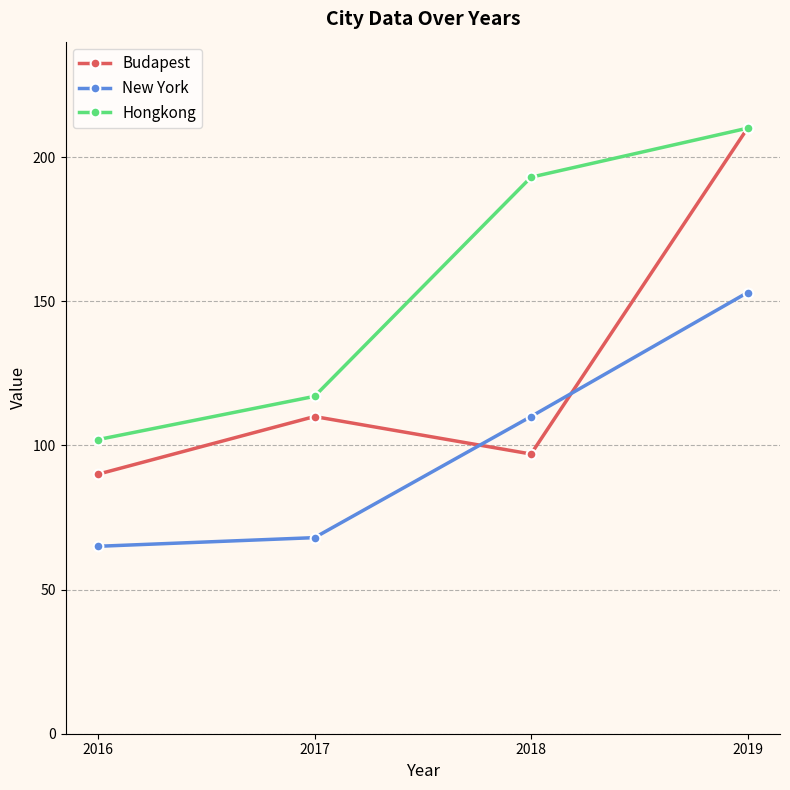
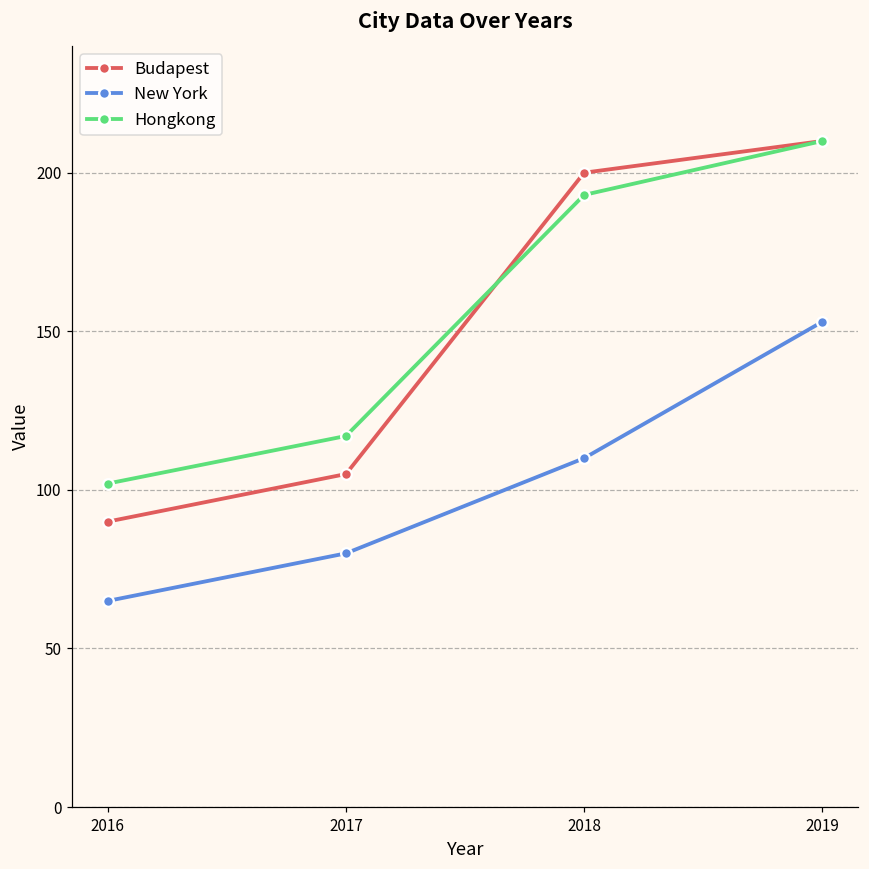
Budapest, 2017: 110 -> 105
New York, 2017: 68 -> 80
Budapest, 2018: 97 -> 200
